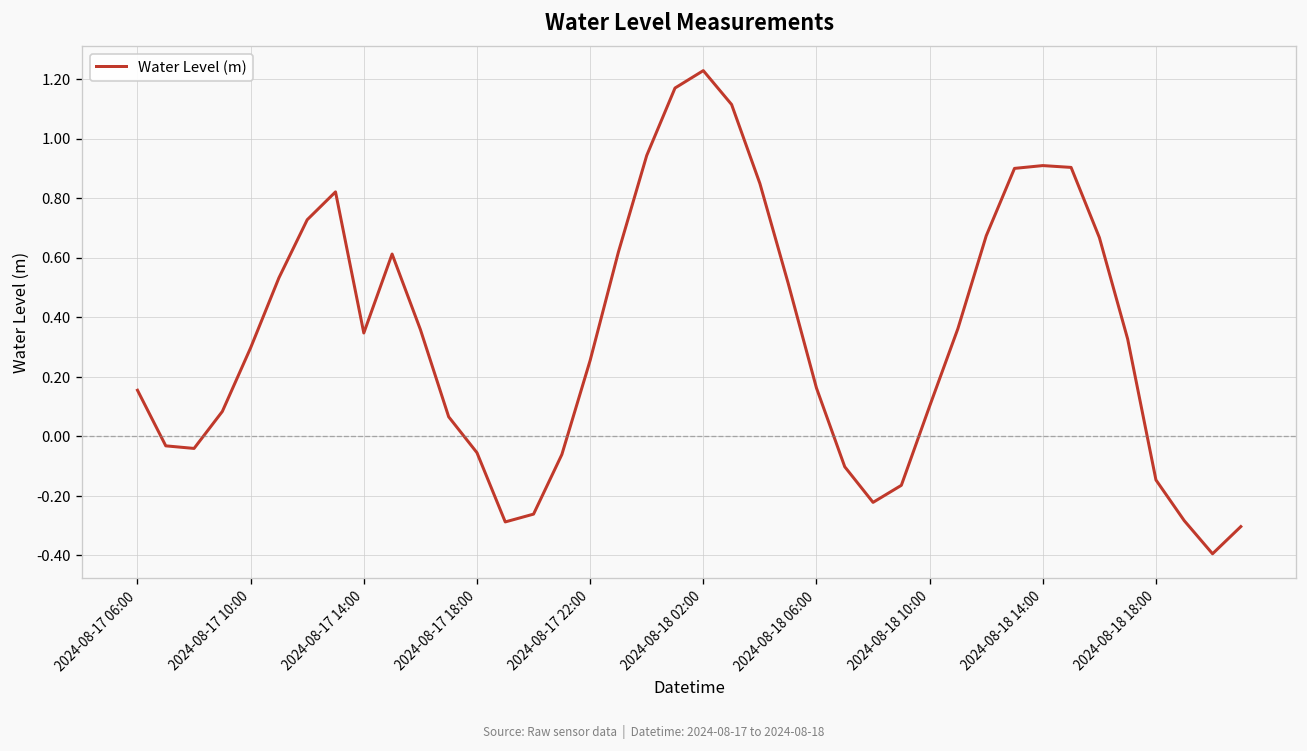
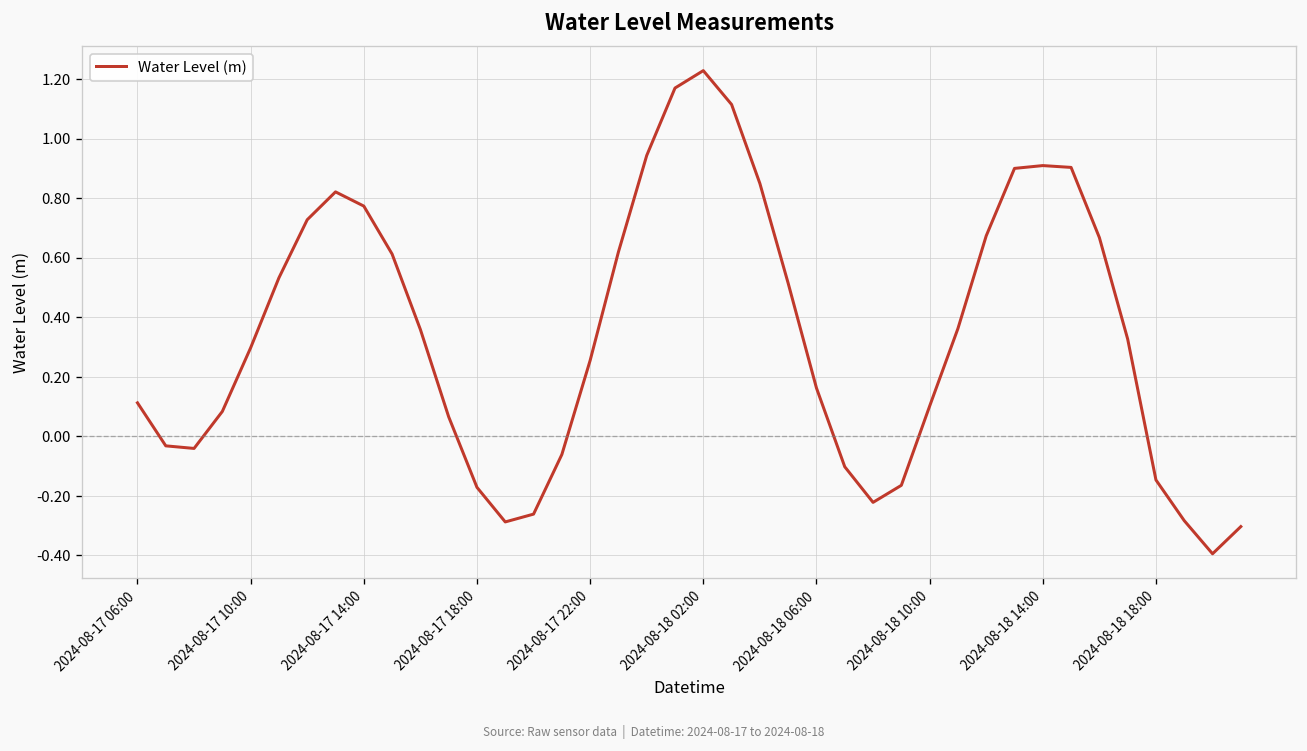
2024-08-17 06:00: 0.15 -> 0.11
2024-08-17 14:00: 0.35 -> 0.77
2024-08-17 18:00: -0.06 -> -0.17
